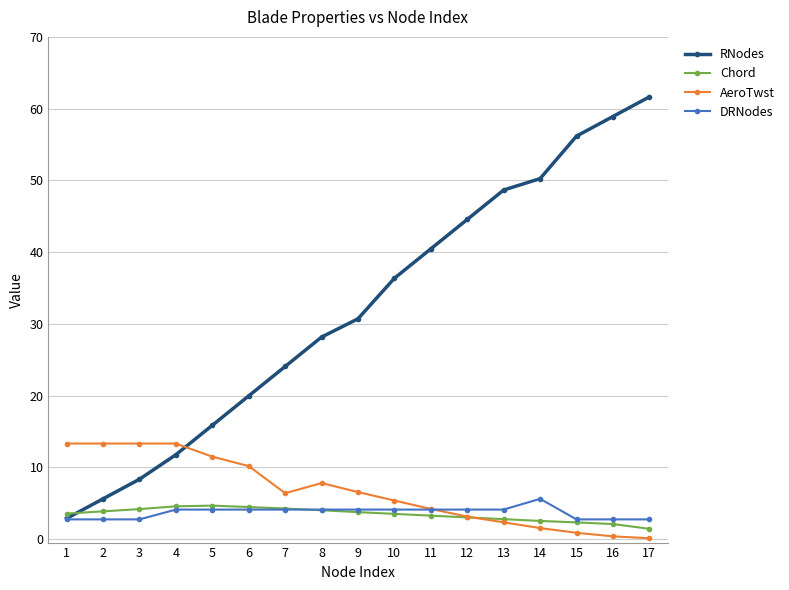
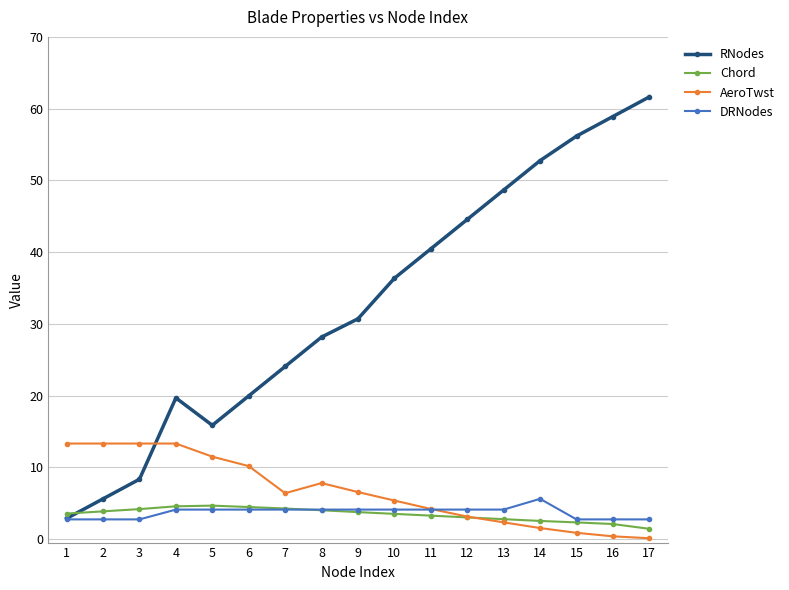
RNodes, 4: 12 -> 20
RNodes, 14: 50 -> 53
